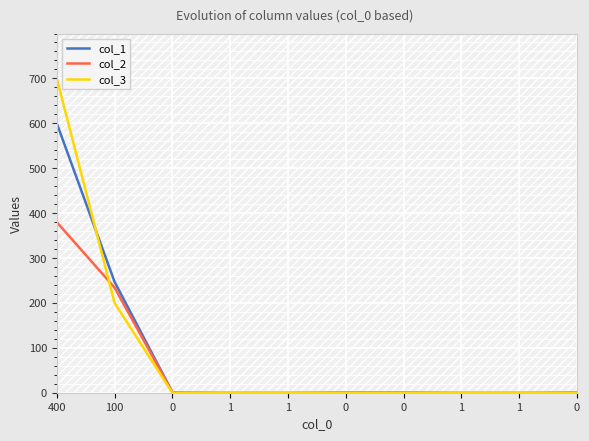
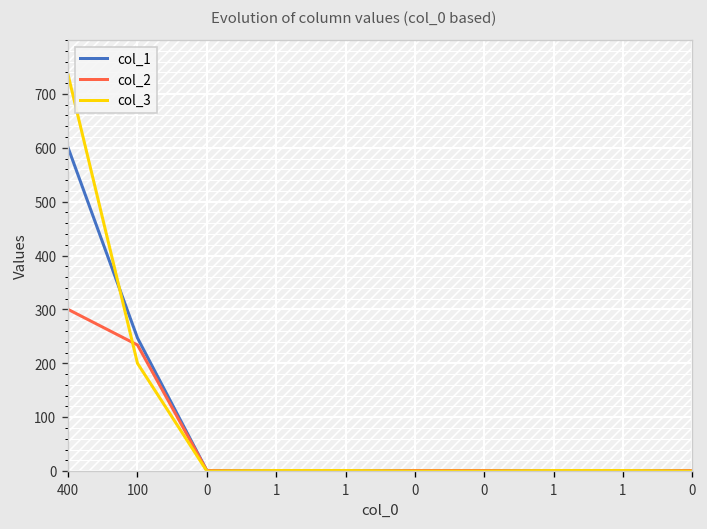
col_2, 400: 380 -> 300
col_3, 400: 700 -> 740
